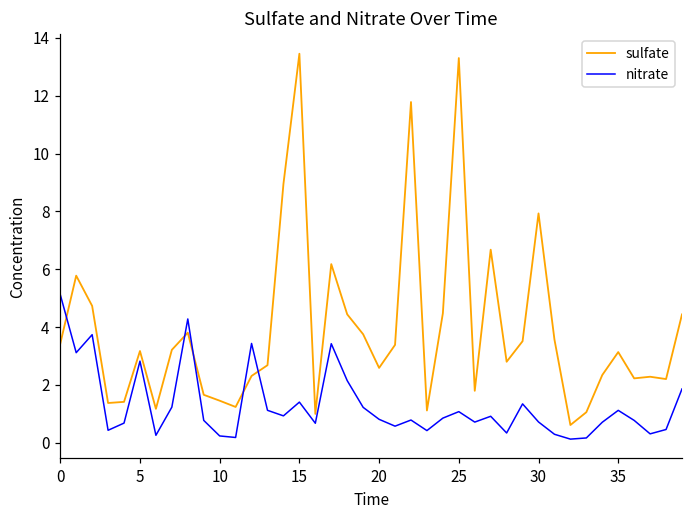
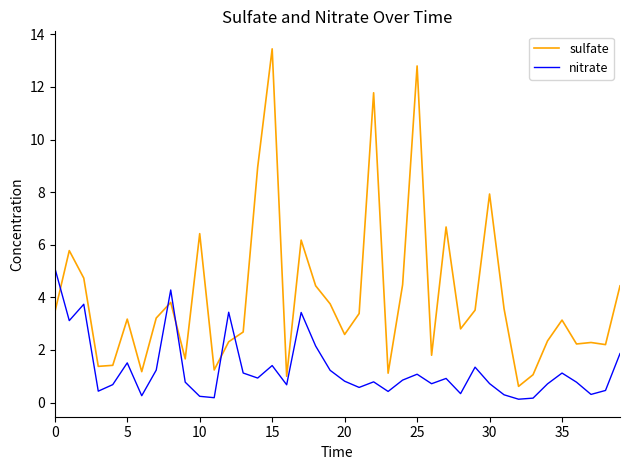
nitrate, 5: 2.8 -> 1.5
sulfate, 10: 1.5 -> 6.4
sulfate, 25: 13.3 -> 12.8
